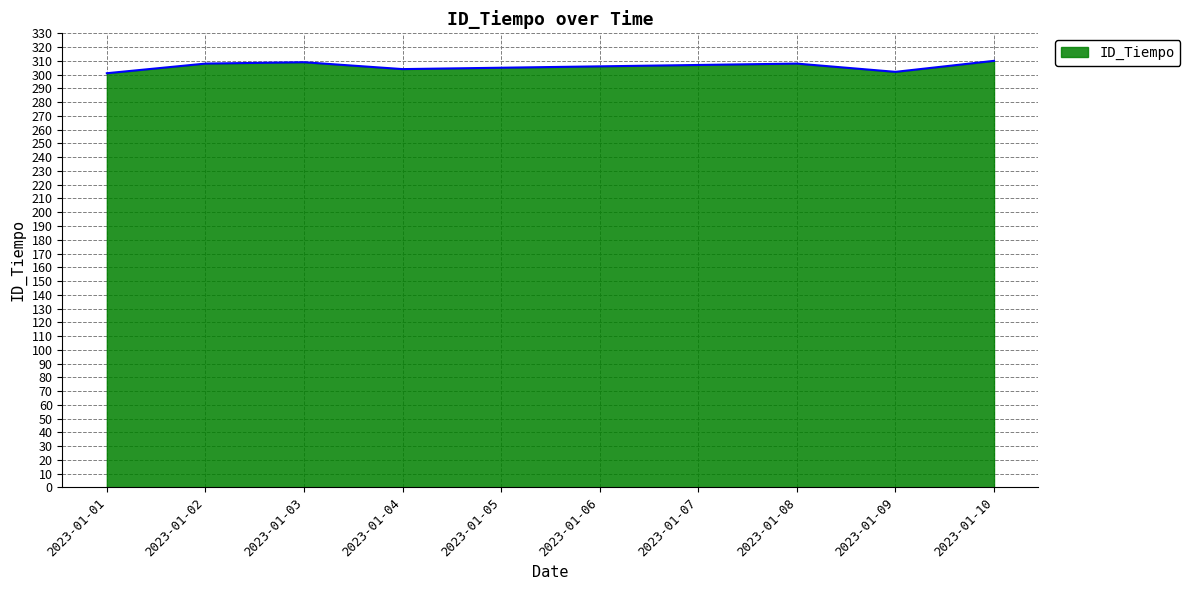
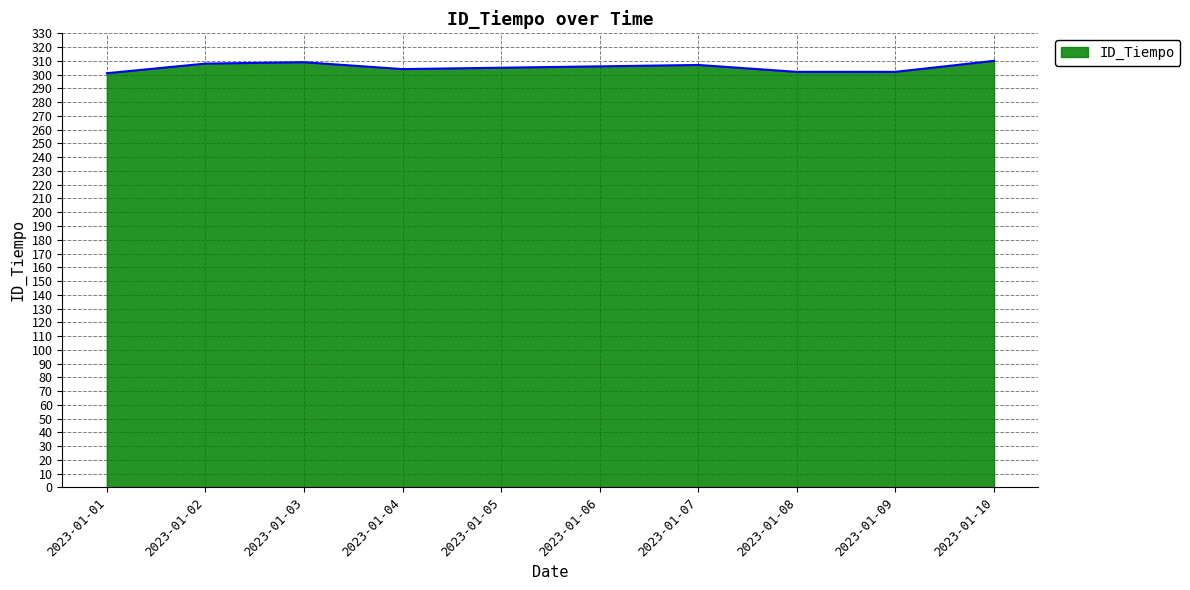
2023-01-08: 308 -> 302
